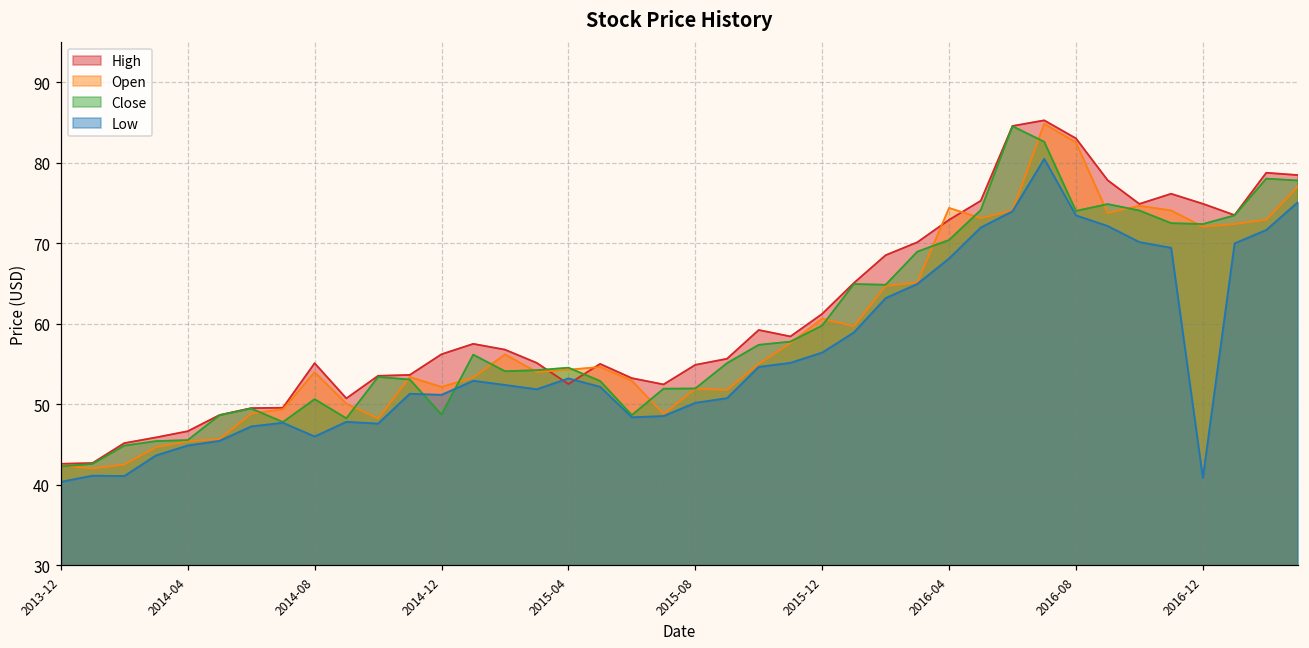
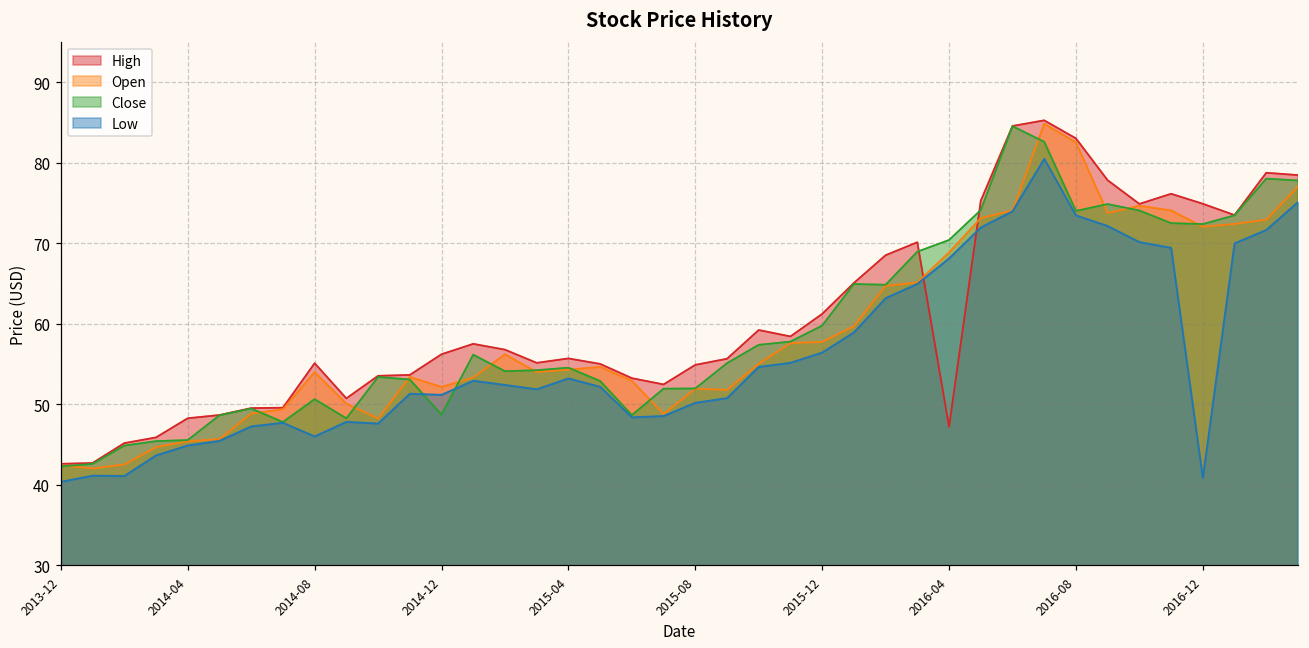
High, 2014-04: 47 -> 48
High, 2015-04: 52 -> 56
Open, 2015-12: 61 -> 58
High, 2016-04: 73 -> 47
Open, 2016-04: 74 -> 69
